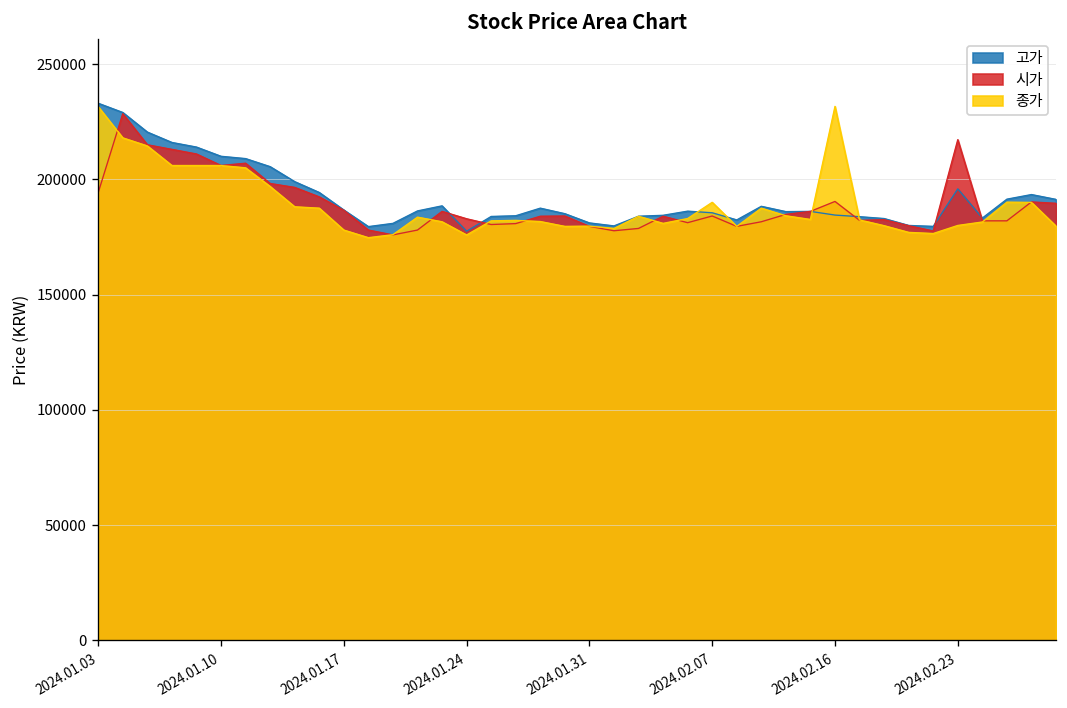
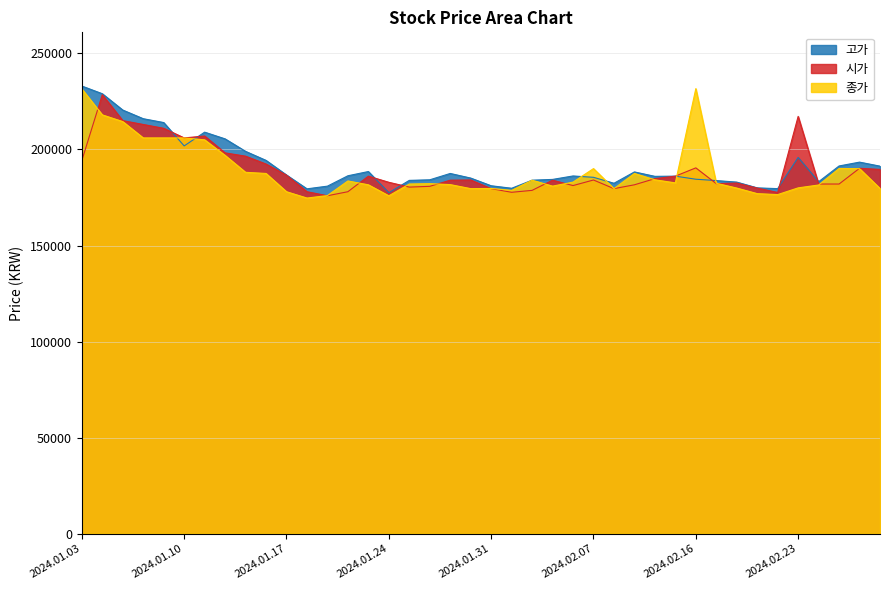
고가, 2024.01.10: 210000 -> 202000
